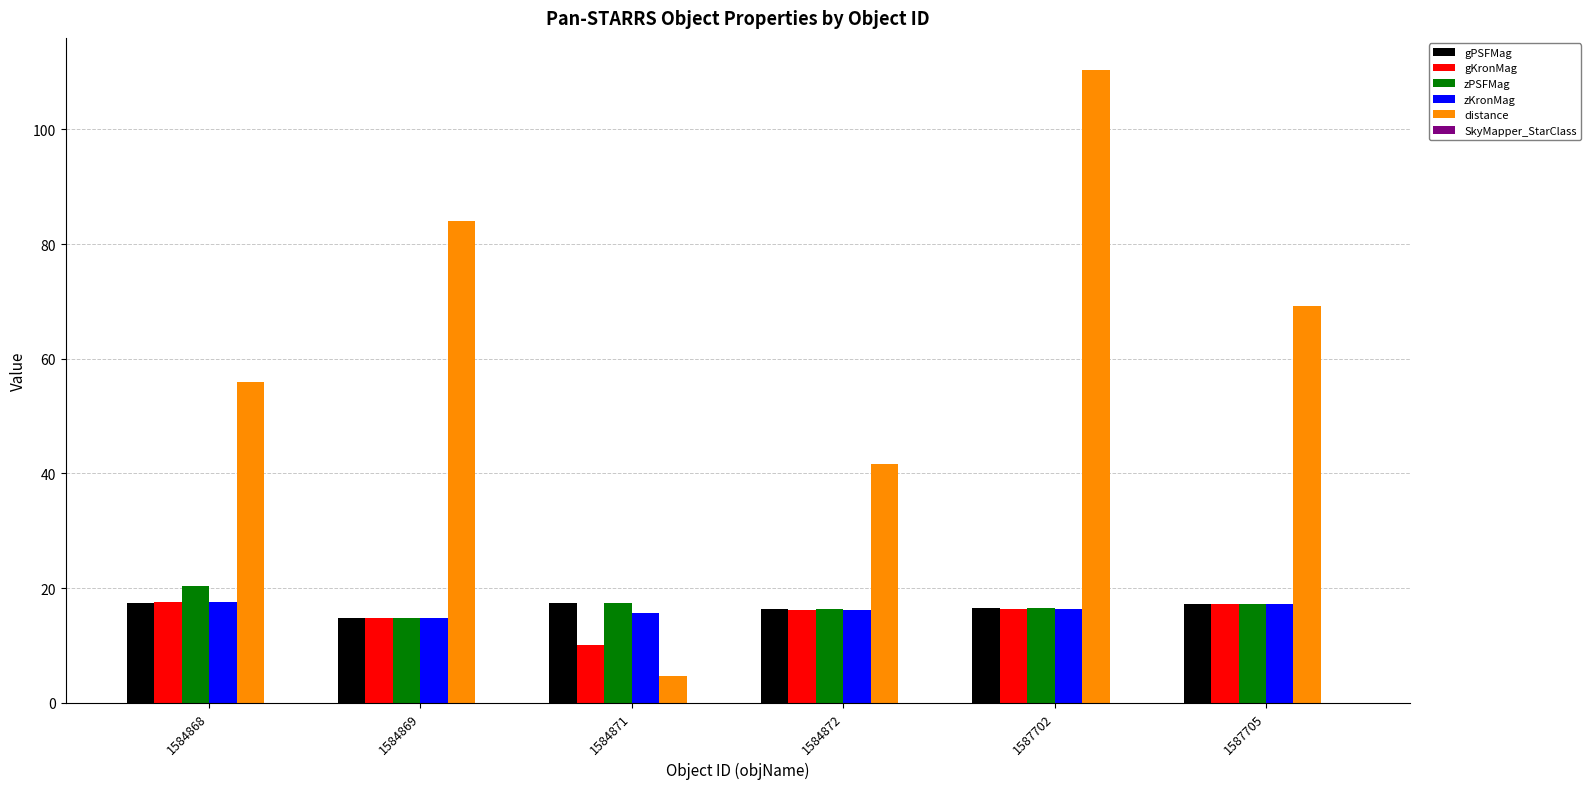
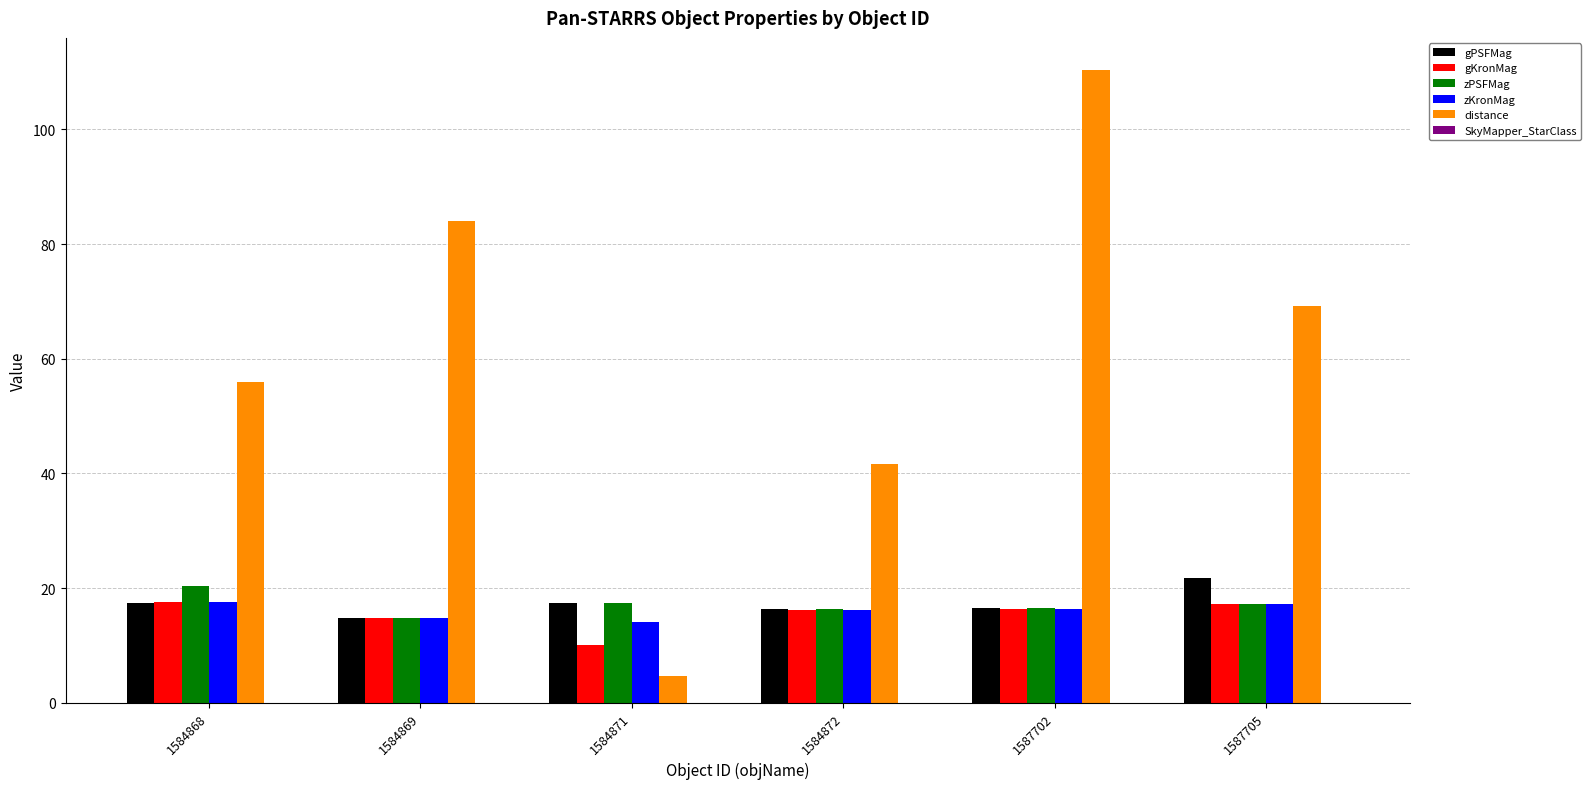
zKronMag, 1584871: 16 -> 14
gPSFMag, 1587705: 17 -> 22
